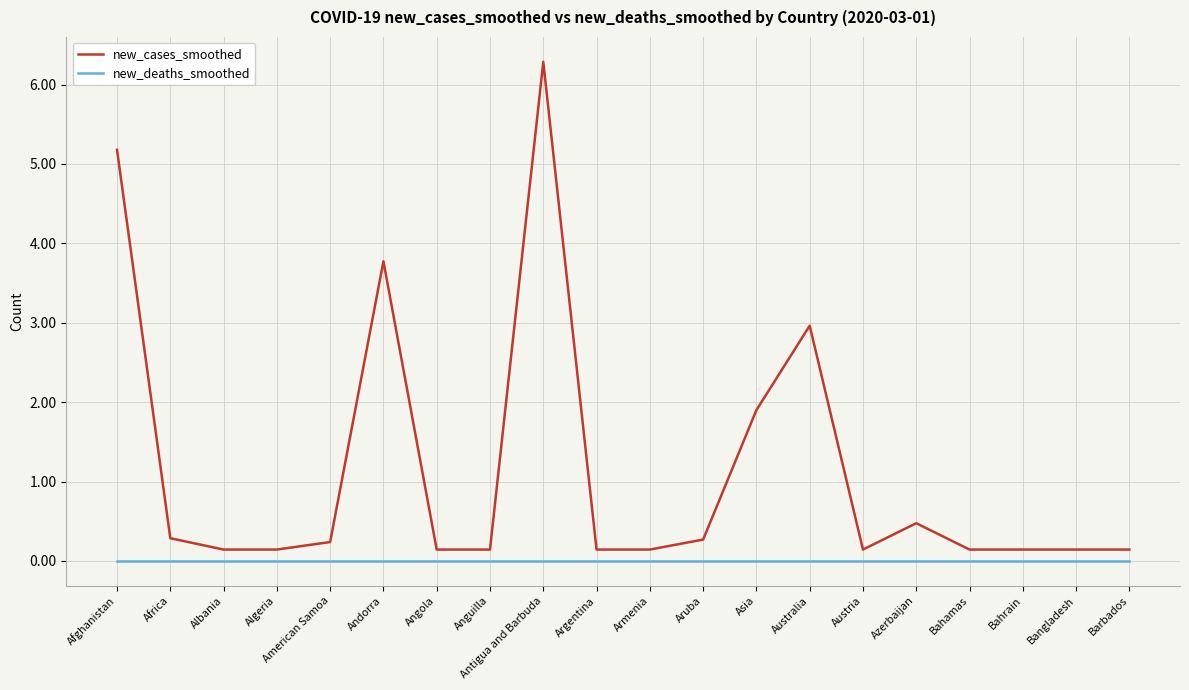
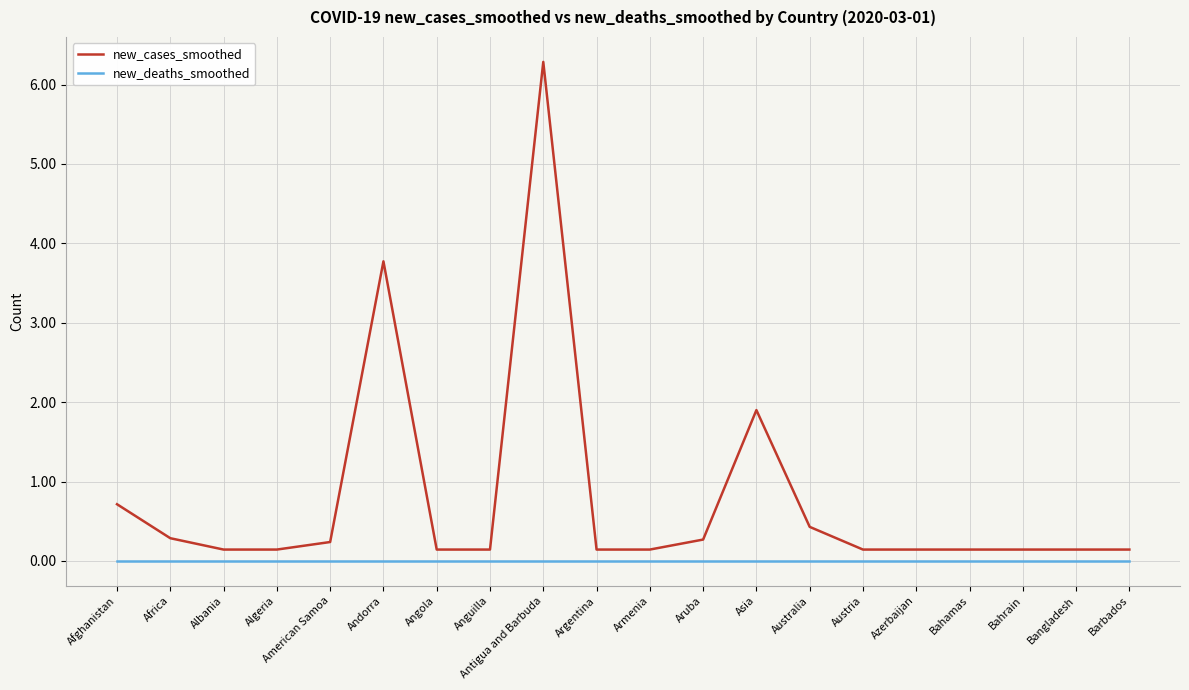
new_cases_smoothed, Afghanistan: 5.2 -> 0.7
new_cases_smoothed, Australia: 3.0 -> 0.4
new_cases_smoothed, Azerbaijan: 0.5 -> 0.1
